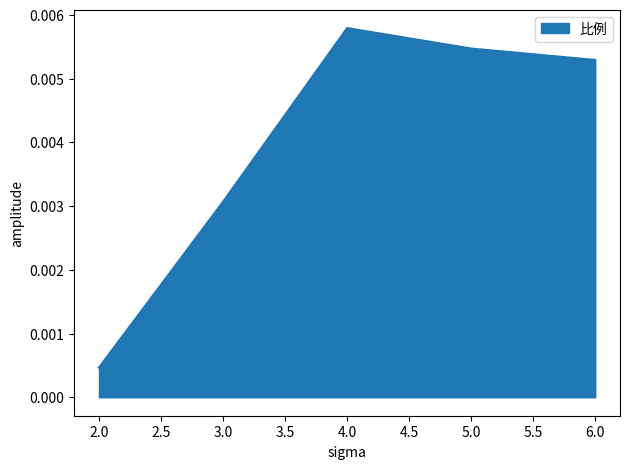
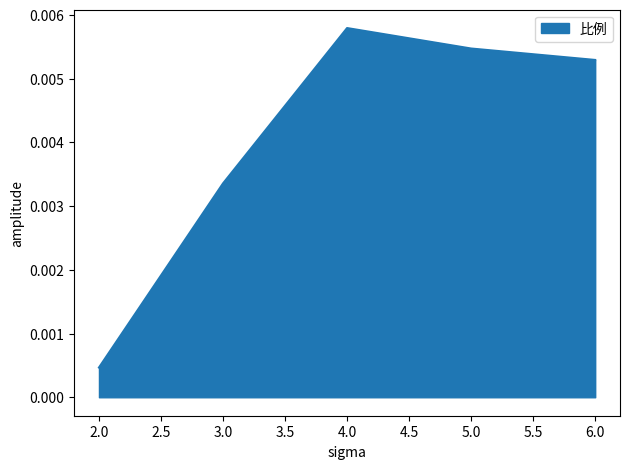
3.0: 0.0031 -> 0.0034
